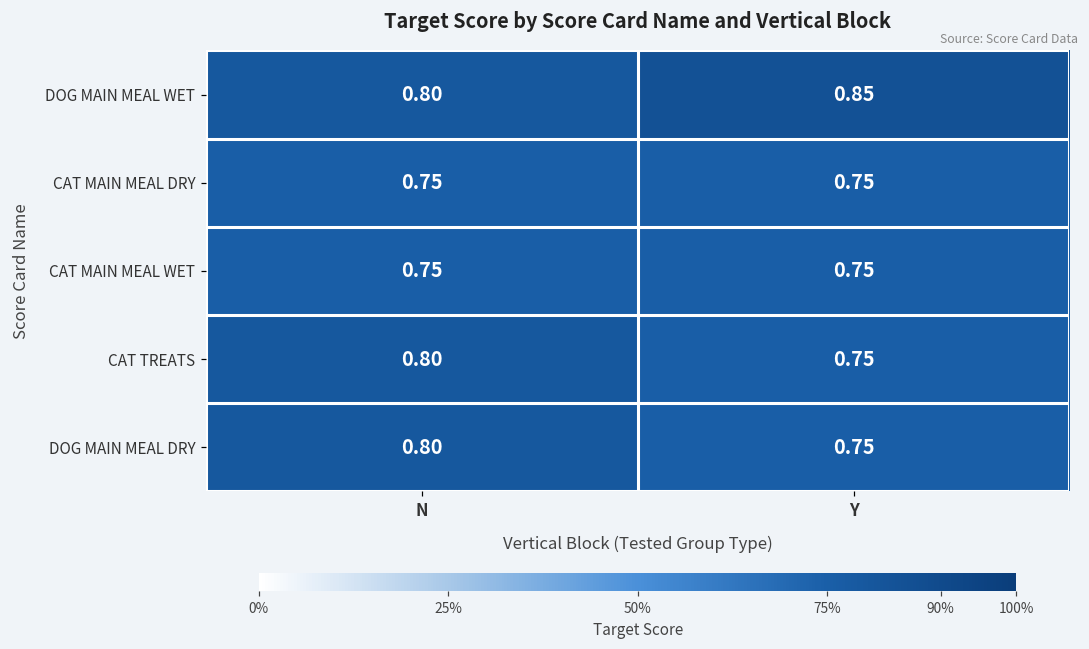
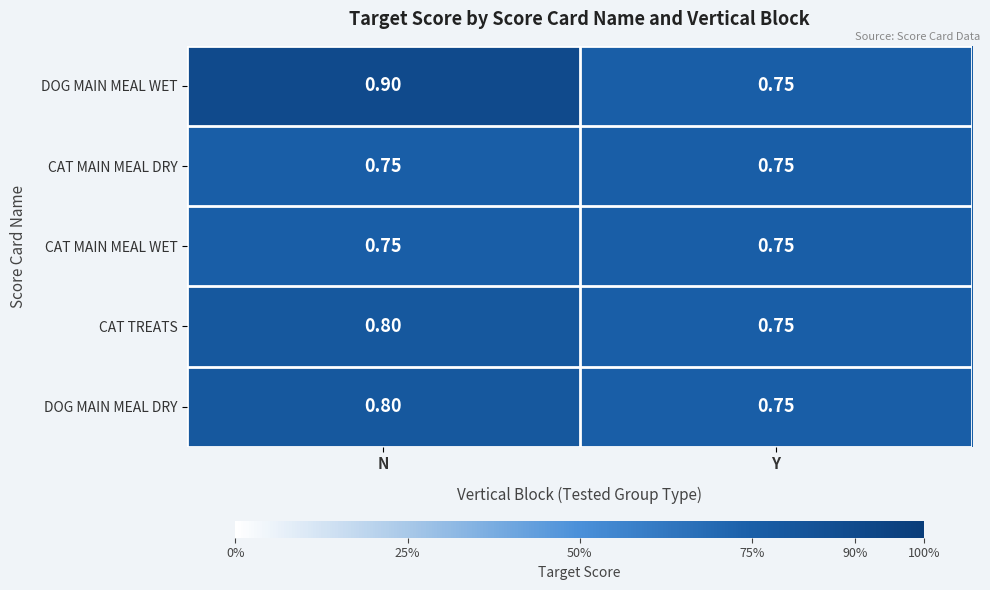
DOG MAIN MEAL WET, N: 0.80 -> 0.90
DOG MAIN MEAL WET, Y: 0.85 -> 0.75
